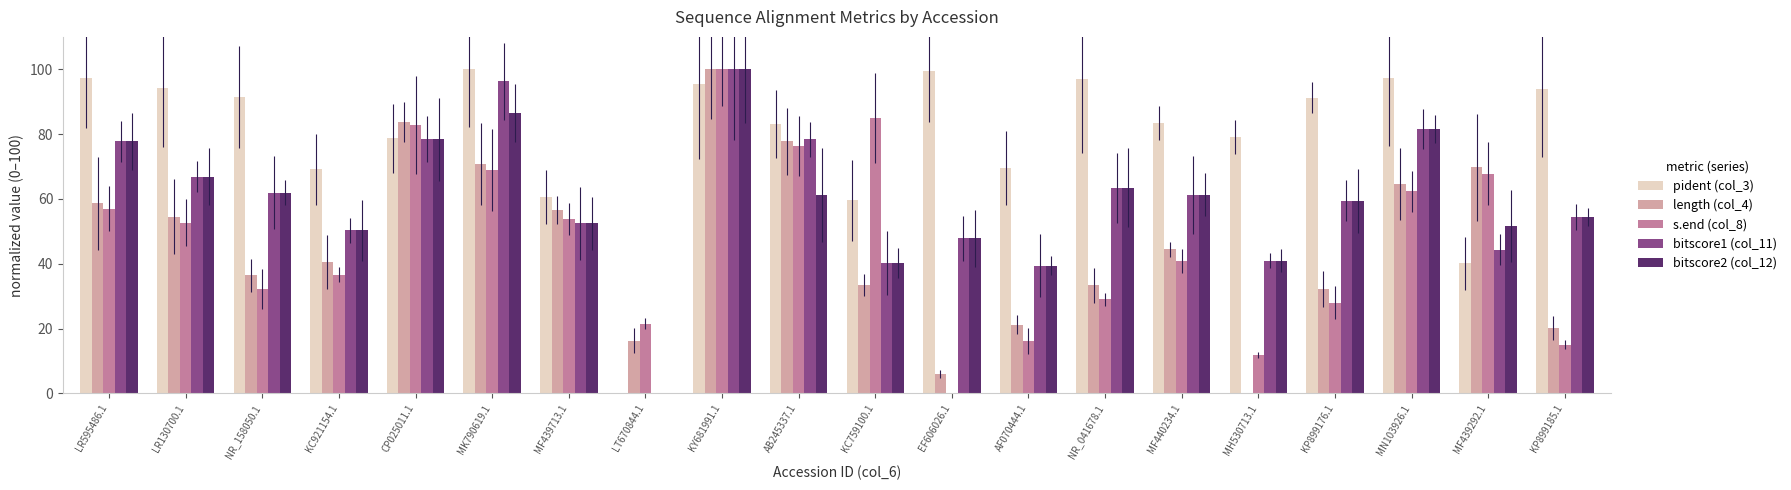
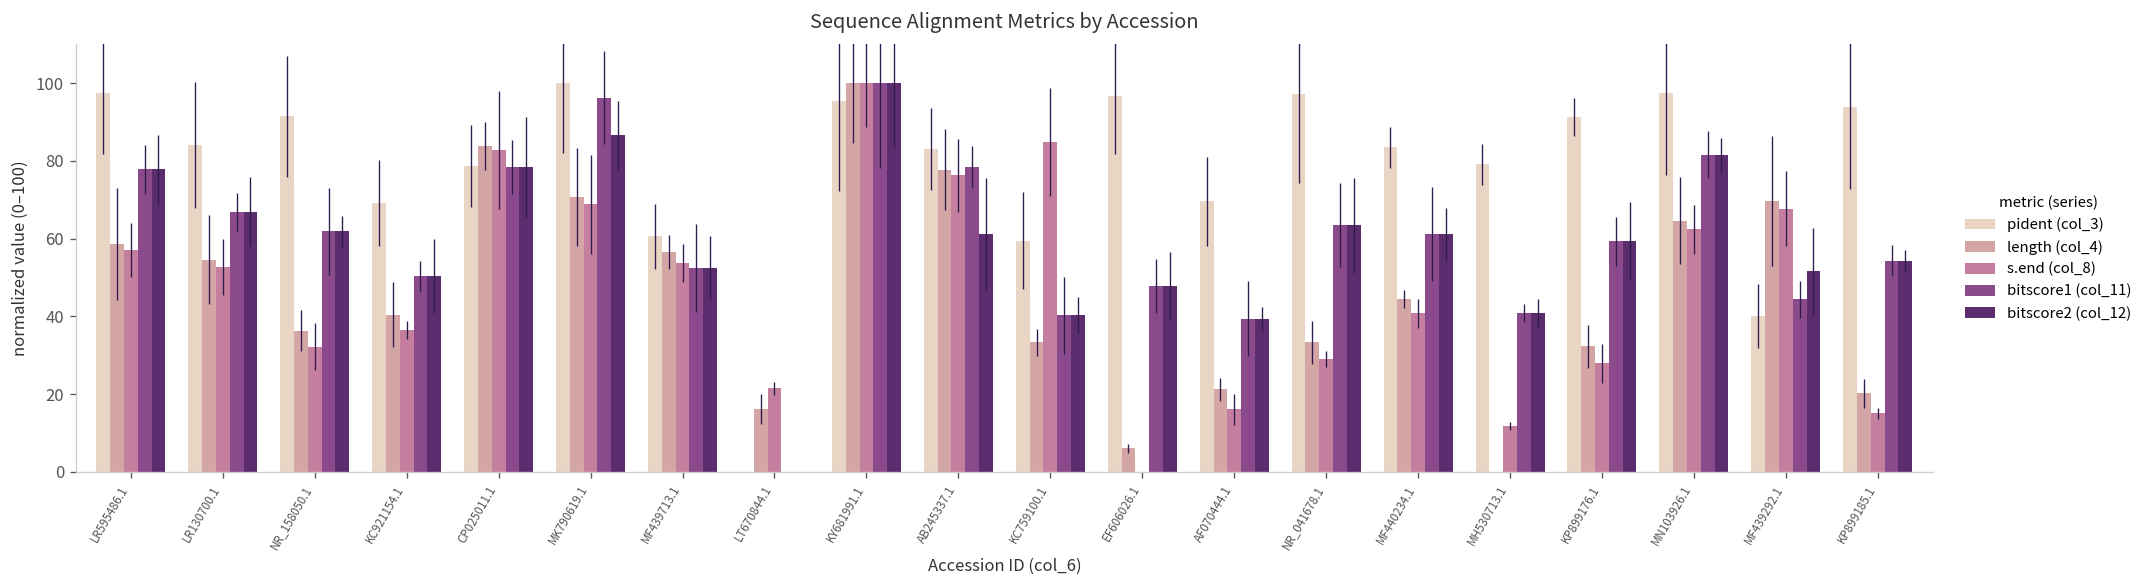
pident (col_3), LR130700.1: 94 -> 84
pident (col_3), EF606026.1: 99 -> 97
